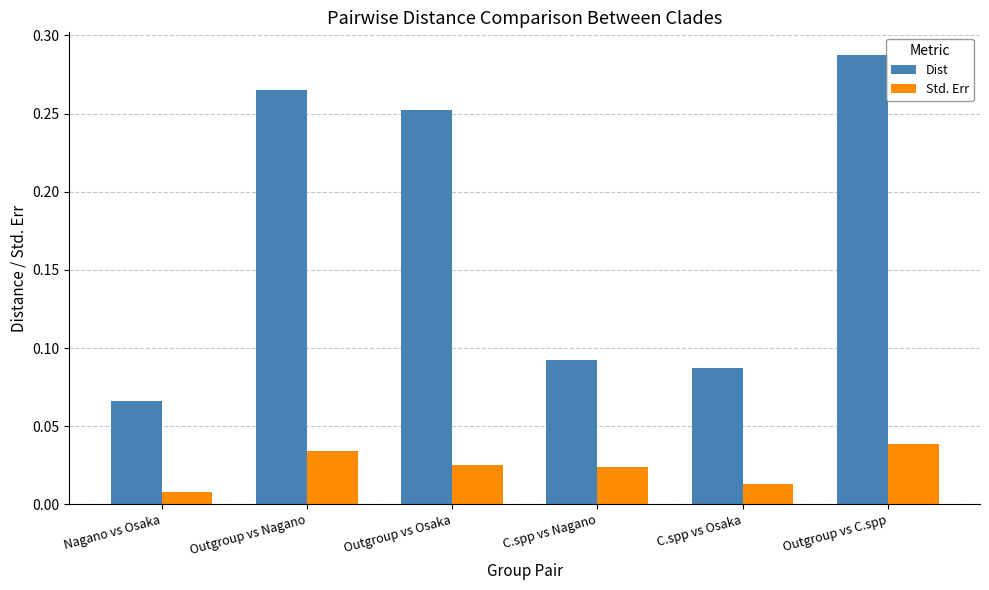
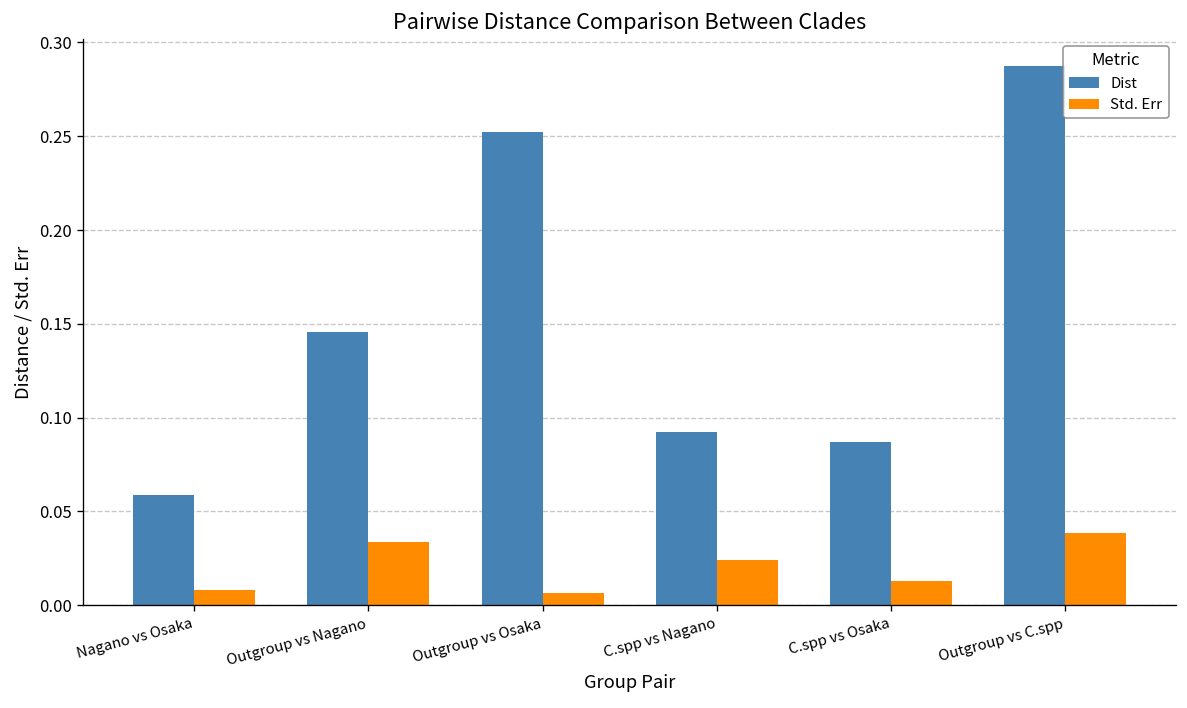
Dist, Nagano vs Osaka: 0.066 -> 0.059
Dist, Outgroup vs Nagano: 0.265 -> 0.146
Std. Err, Outgroup vs Osaka: 0.025 -> 0.007
